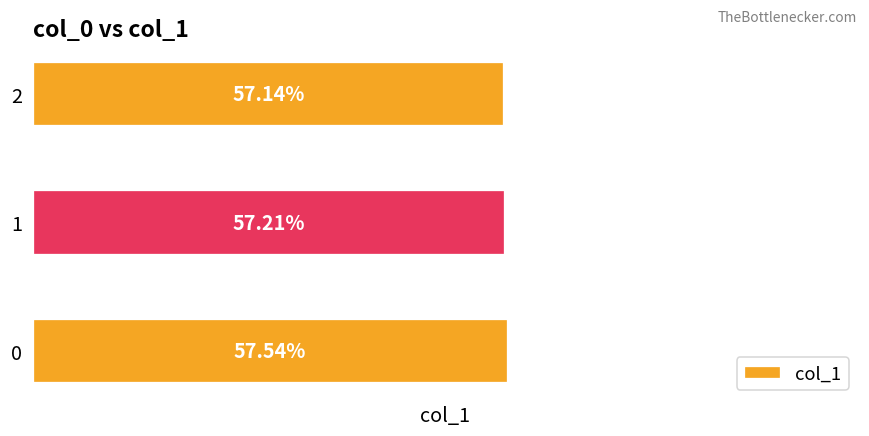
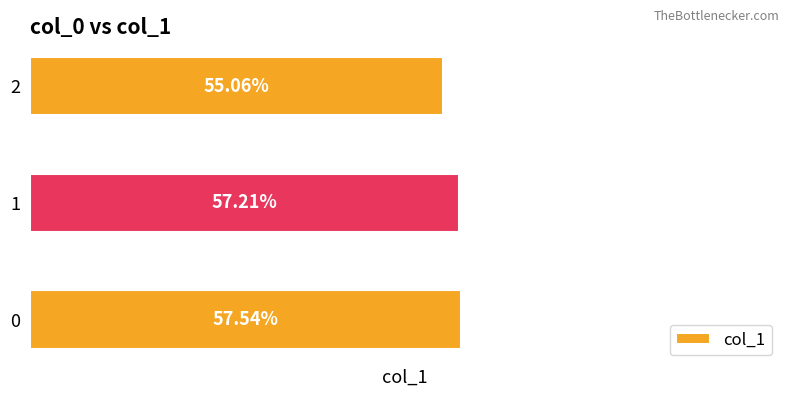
2: 57.14% -> 55.06%
